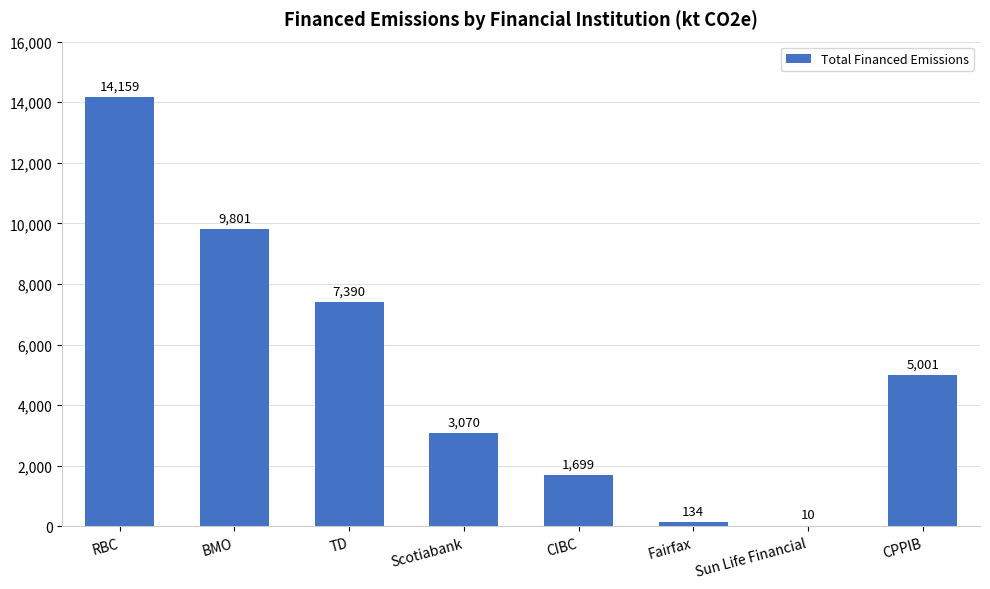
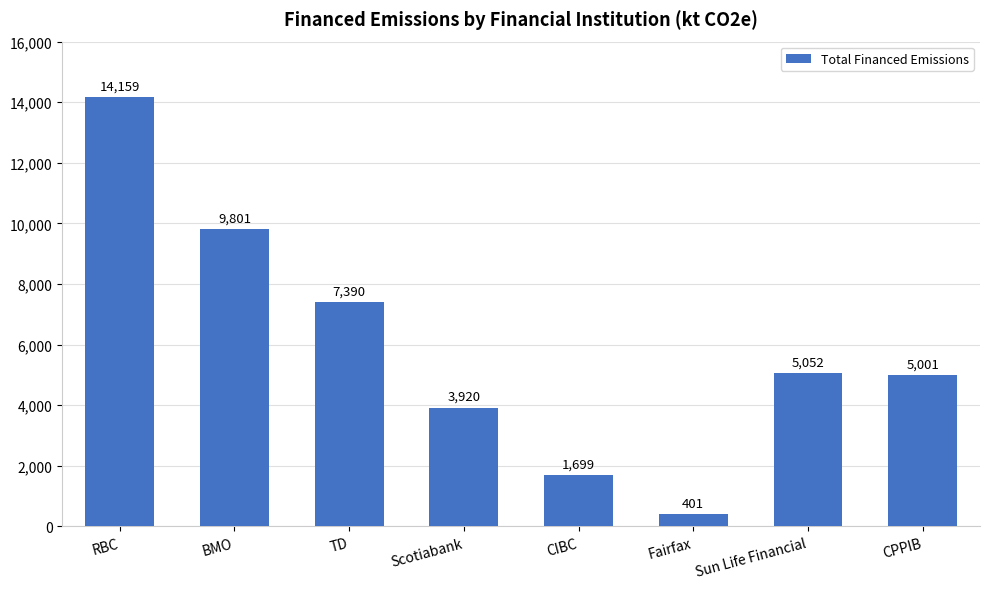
Scotiabank: 3,070 -> 3,920
Fairfax: 134 -> 401
Sun Life Financial: 10 -> 5,052
